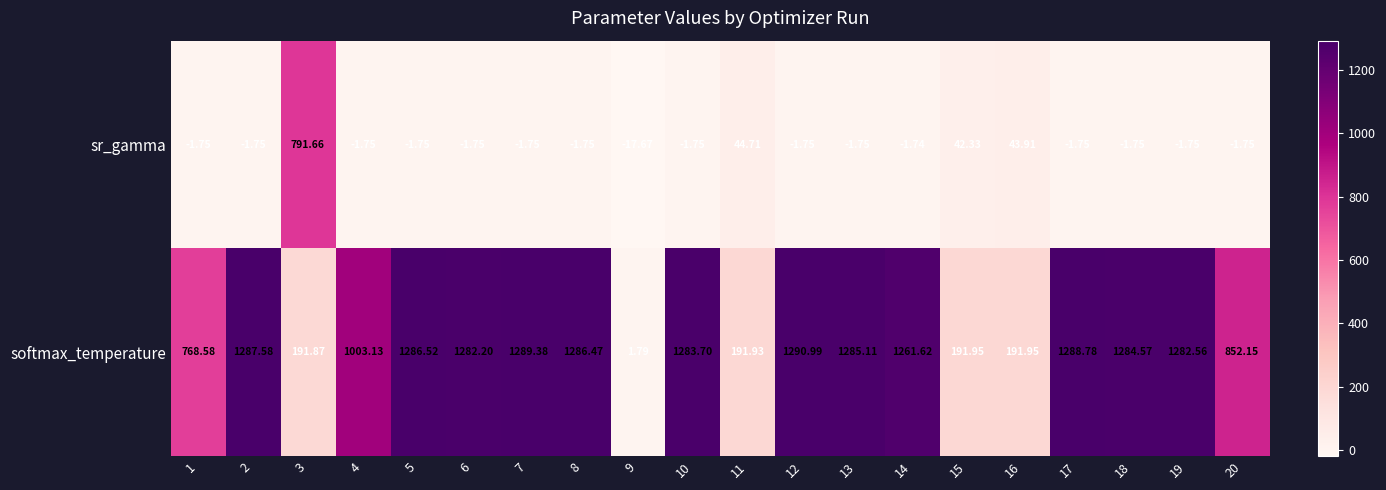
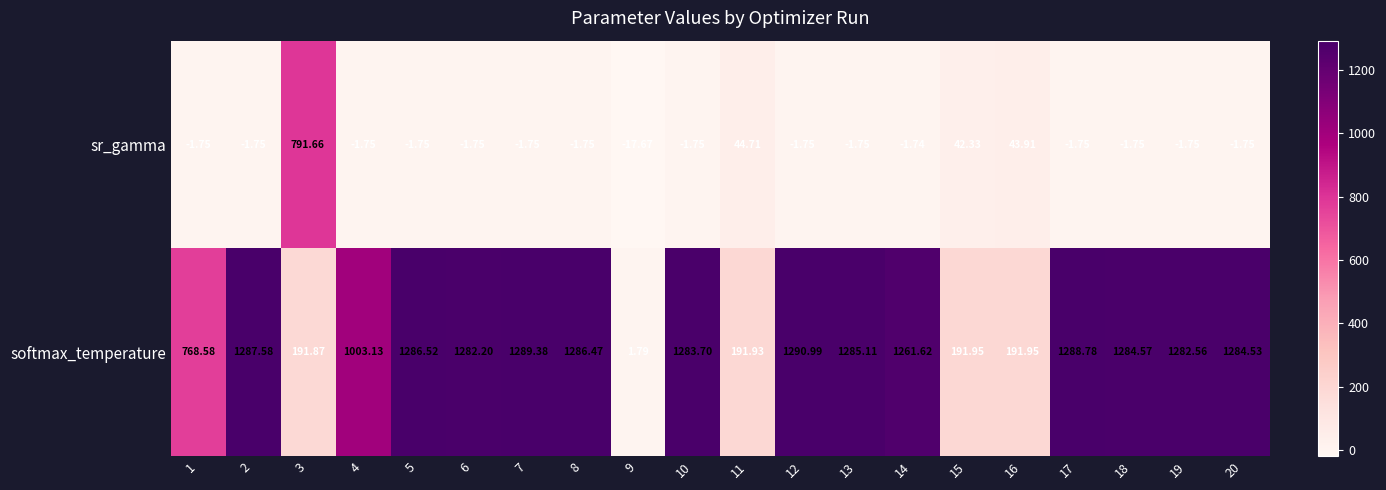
softmax_temperature, 20: 852.15 -> 1284.53
